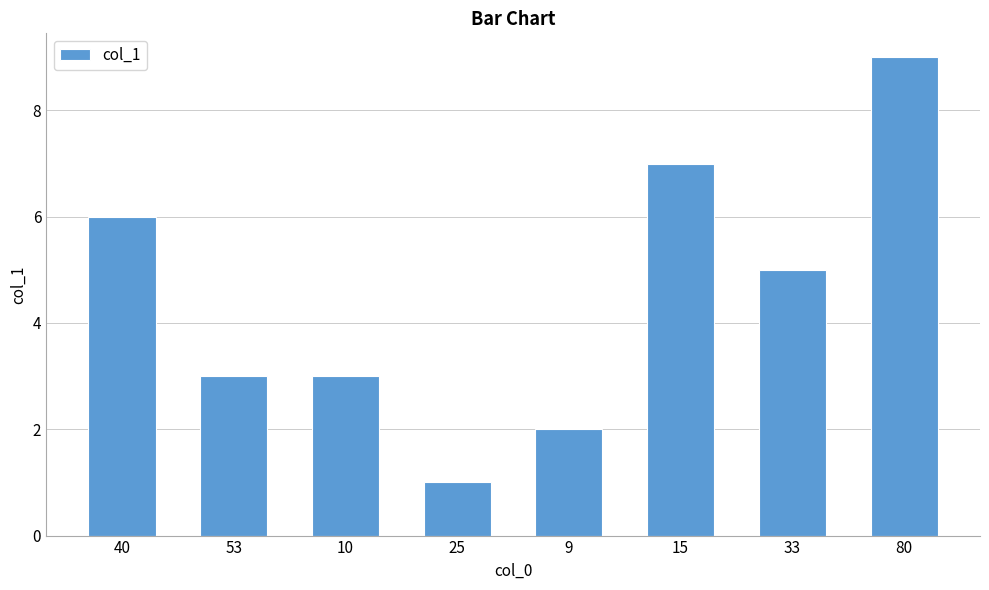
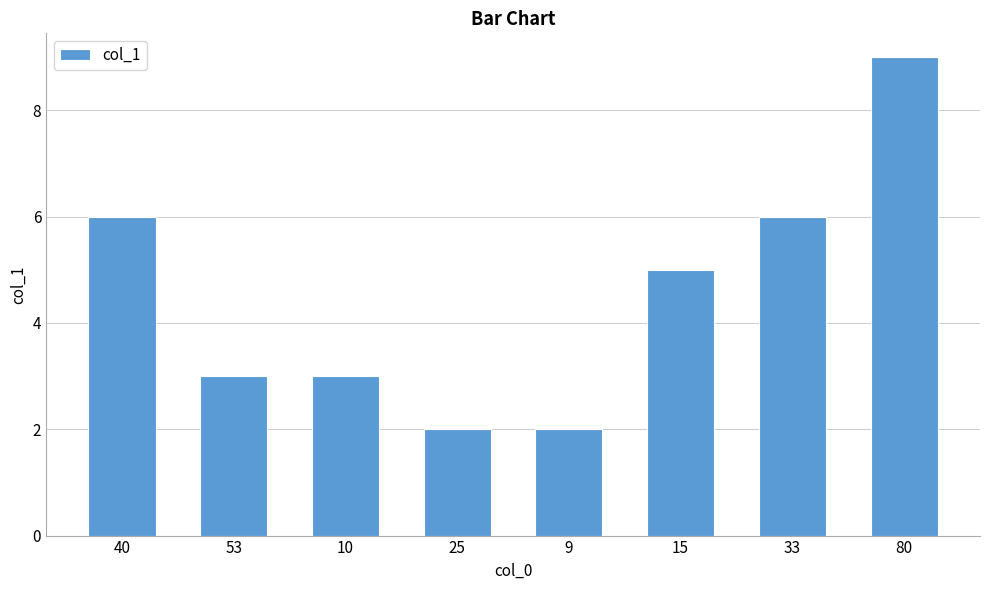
25: 1 -> 2
15: 7 -> 5
33: 5 -> 6
